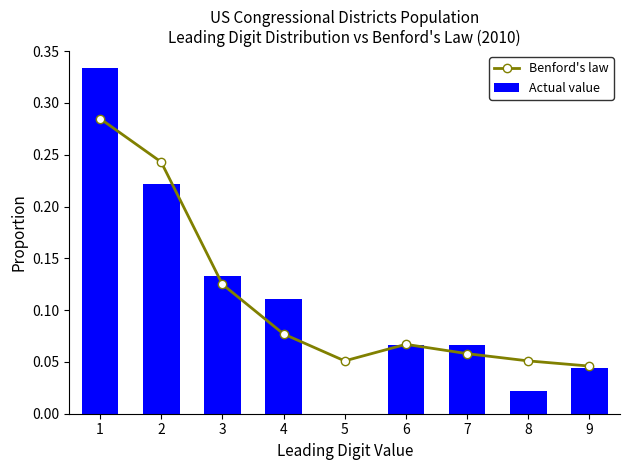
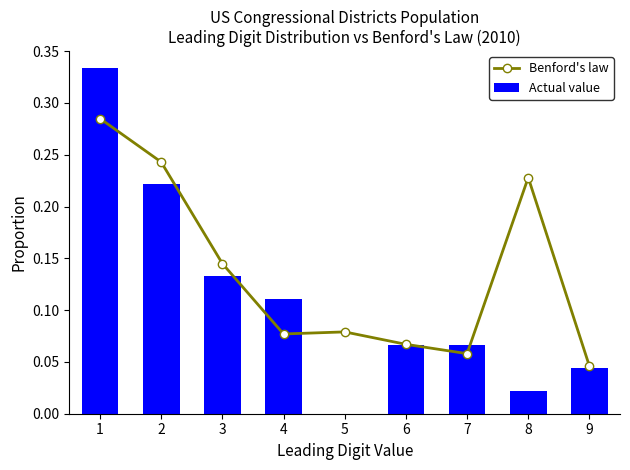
Benford's law, 3: 0.125 -> 0.145
Benford's law, 5: 0.051 -> 0.079
Benford's law, 8: 0.051 -> 0.228
